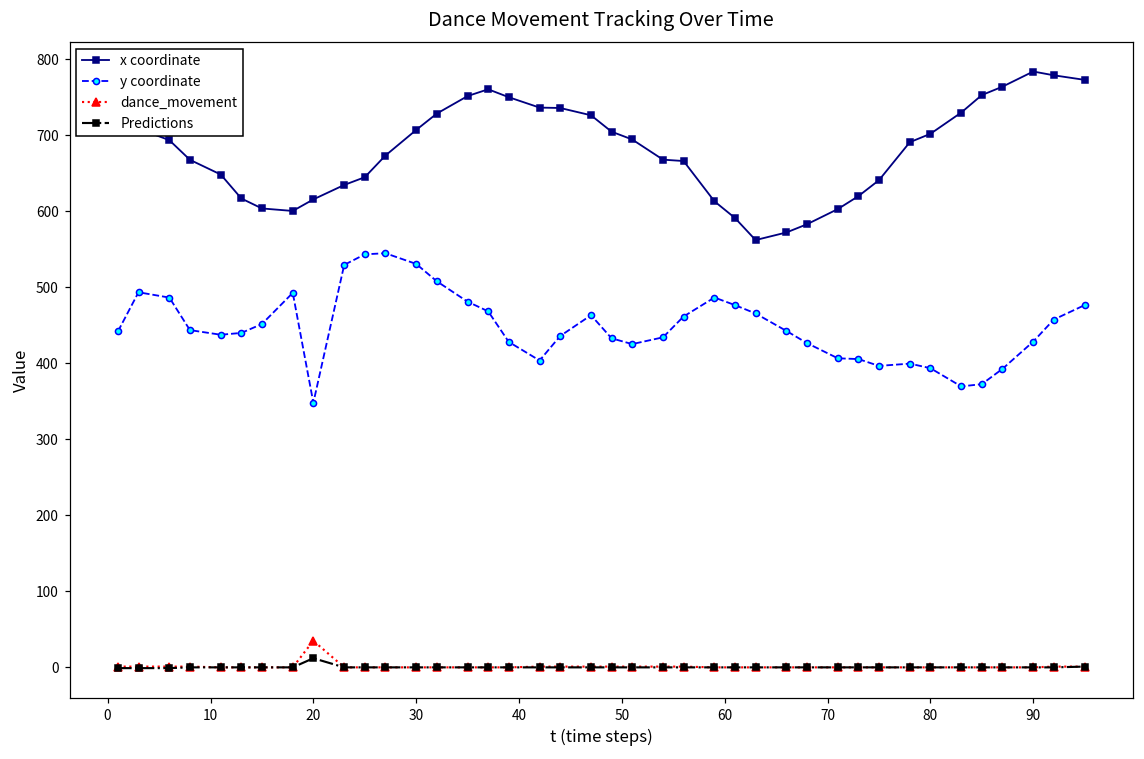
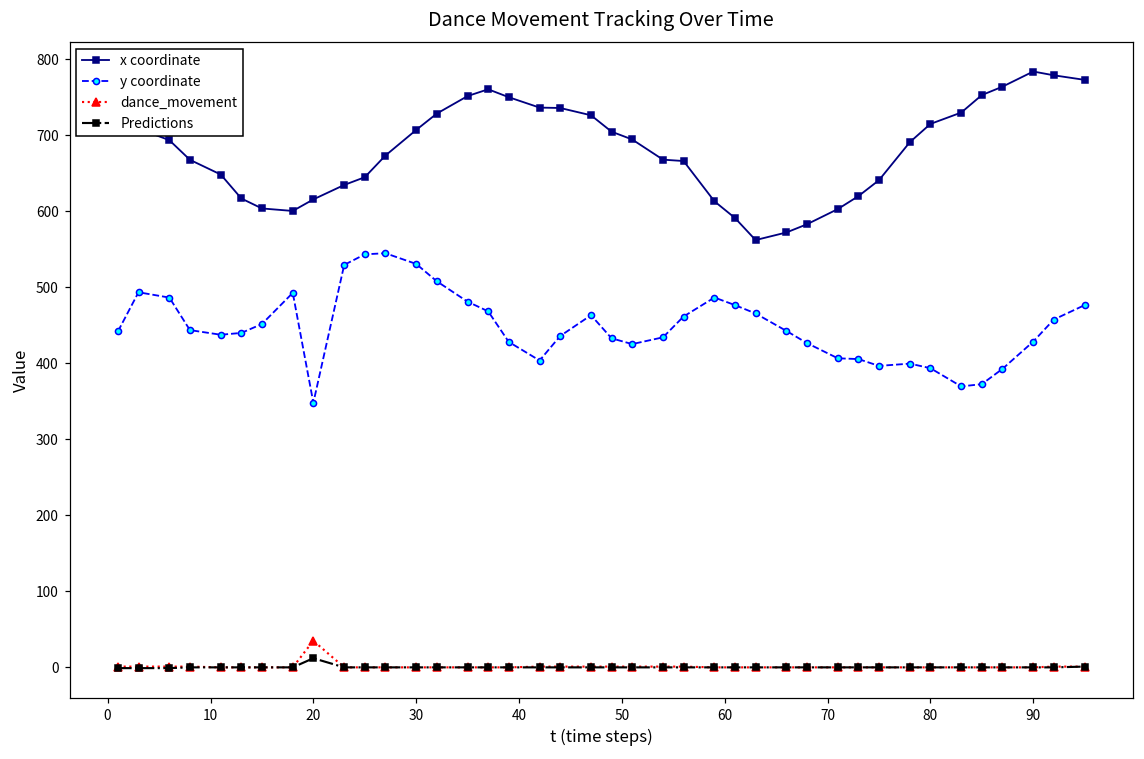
x coordinate, 80: 700 -> 720
